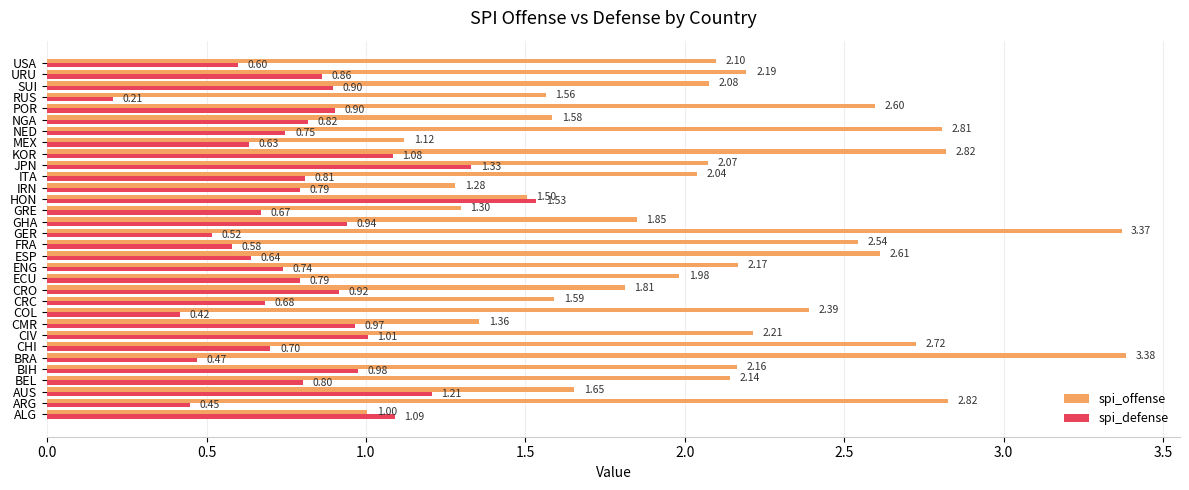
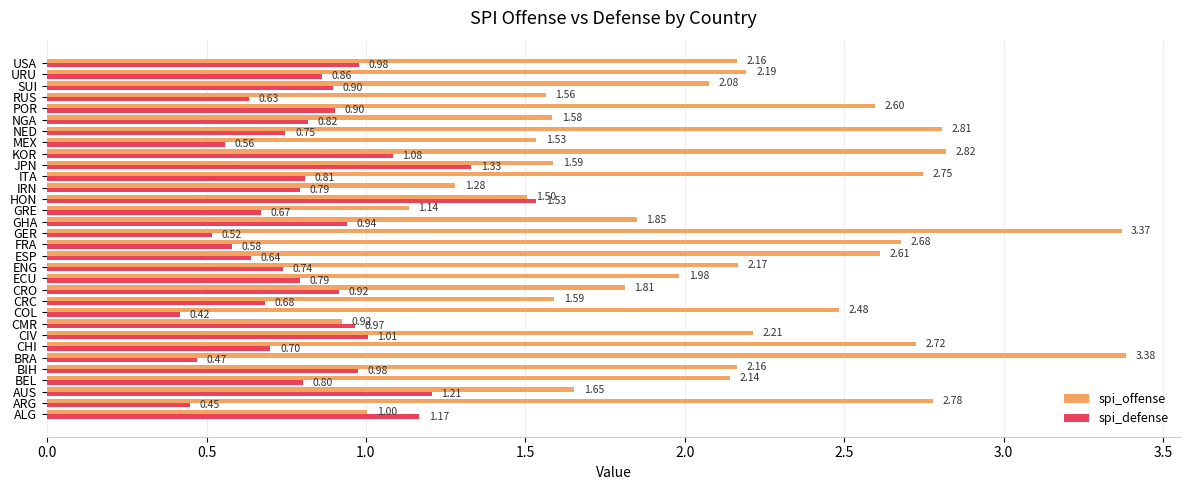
spi_offense, USA: 2.10 -> 2.16
spi_defense, USA: 0.60 -> 0.98
spi_defense, RUS: 0.21 -> 0.63
spi_offense, MEX: 1.12 -> 1.53
spi_defense, MEX: 0.63 -> 0.56
spi_offense, JPN: 2.07 -> 1.59
spi_offense, ITA: 2.04 -> 2.75
spi_offense, GRE: 1.30 -> 1.14
spi_offense, FRA: 2.54 -> 2.68
spi_offense, COL: 2.39 -> 2.48
spi_offense, CMR: 1.36 -> 0.92
spi_offense, ARG: 2.82 -> 2.78
spi_defense, ALG: 1.09 -> 1.17
